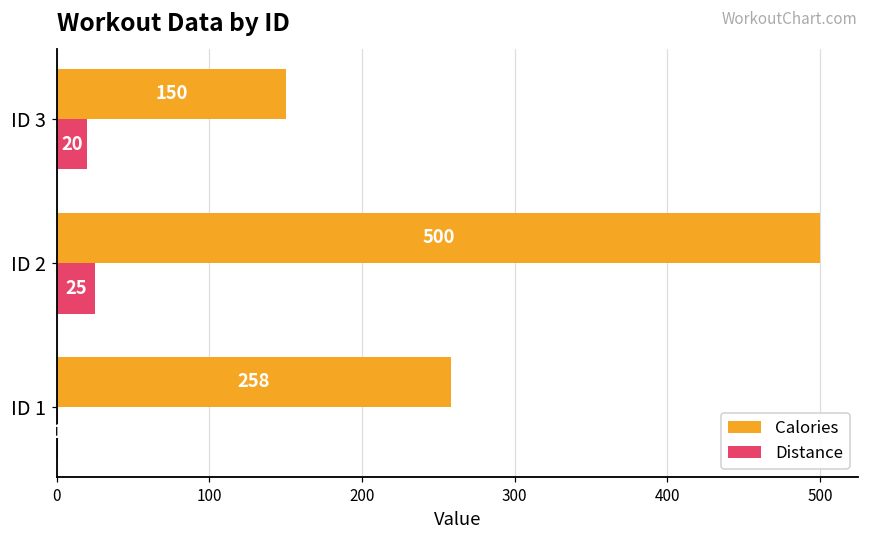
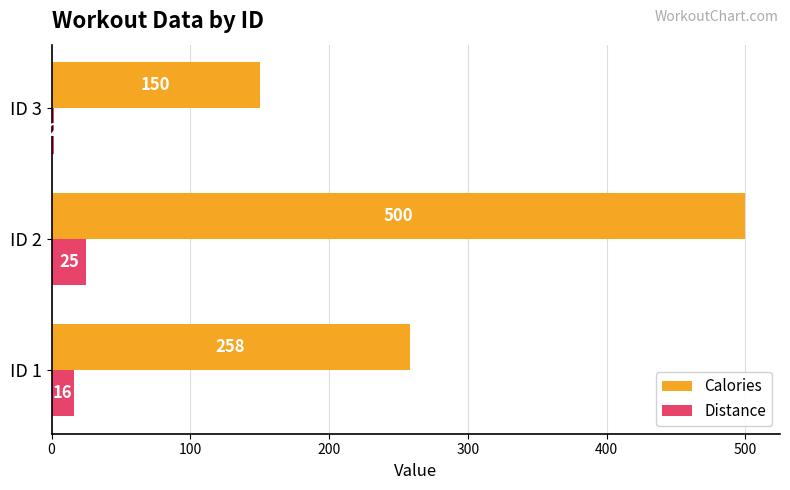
Distance, ID 3: 20 -> 2
Distance, ID 1: 1 -> 16
